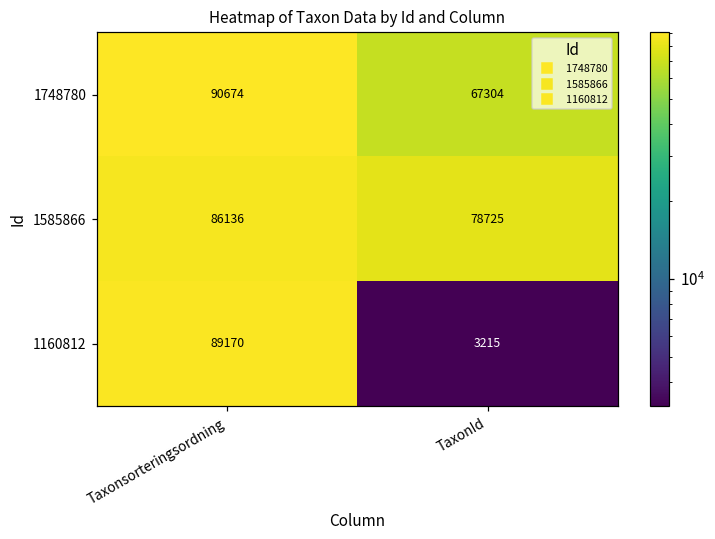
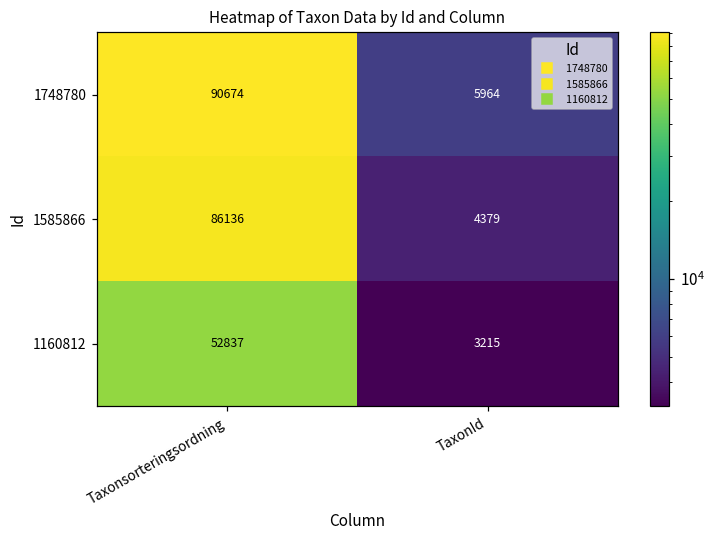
1748780, TaxonId: 67304 -> 5964
1585866, TaxonId: 78725 -> 4379
1160812, Taxonsorteringsordning: 89170 -> 52837
